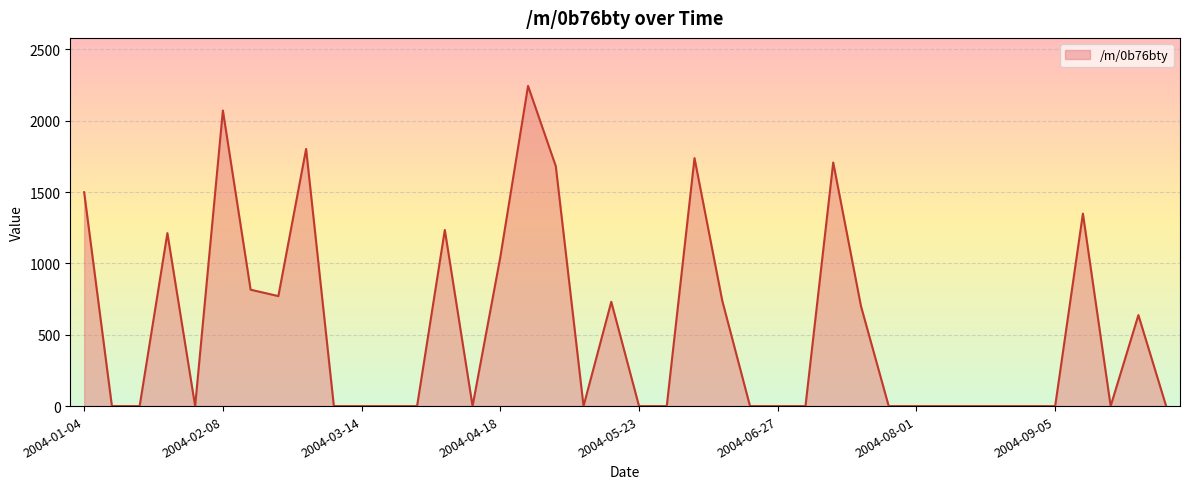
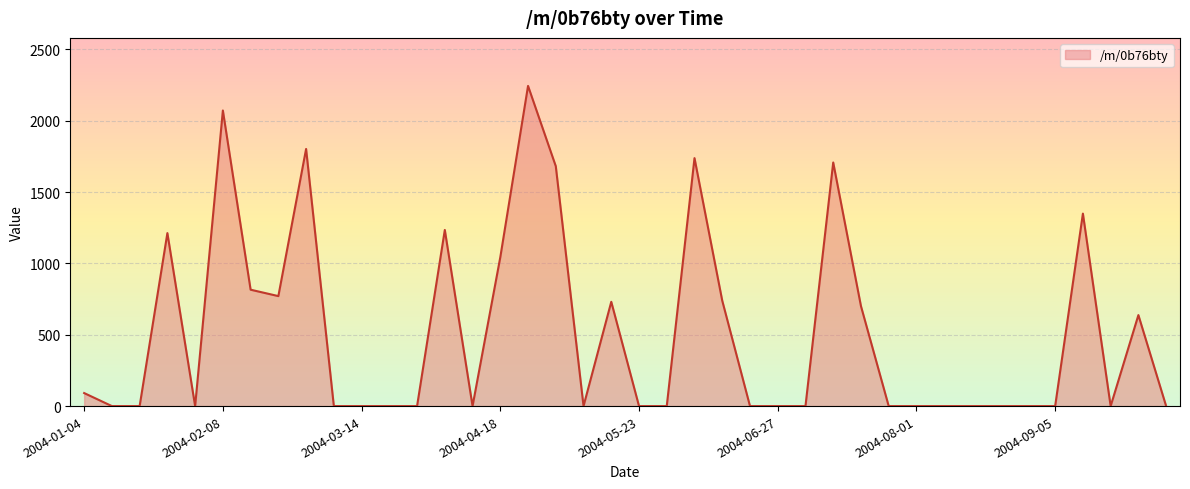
2004-01-04: 1500 -> 90
